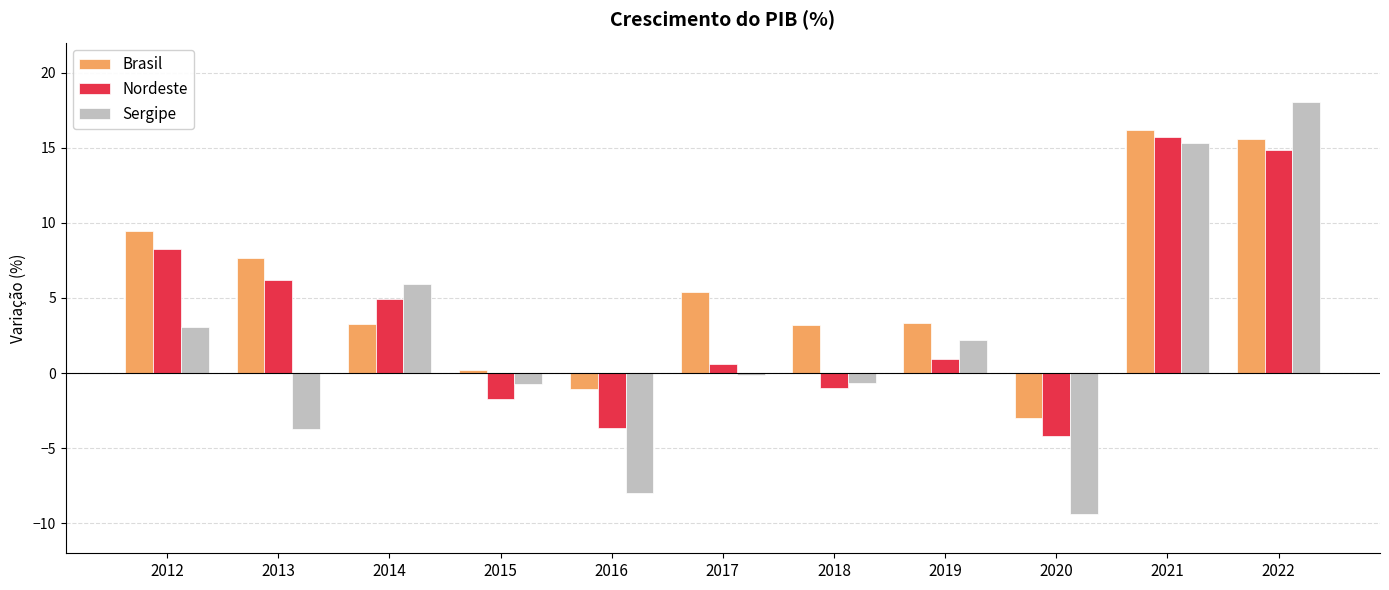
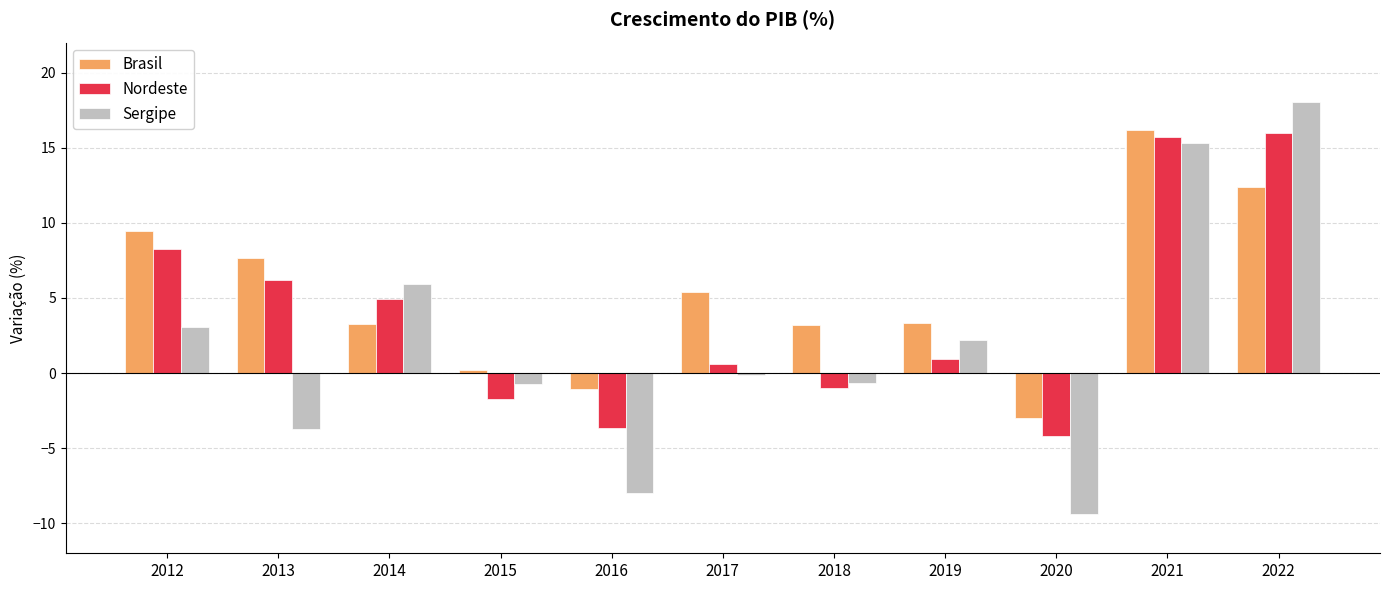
Brasil, 2022: 15.6 -> 12.4
Nordeste, 2022: 14.9 -> 16.0
